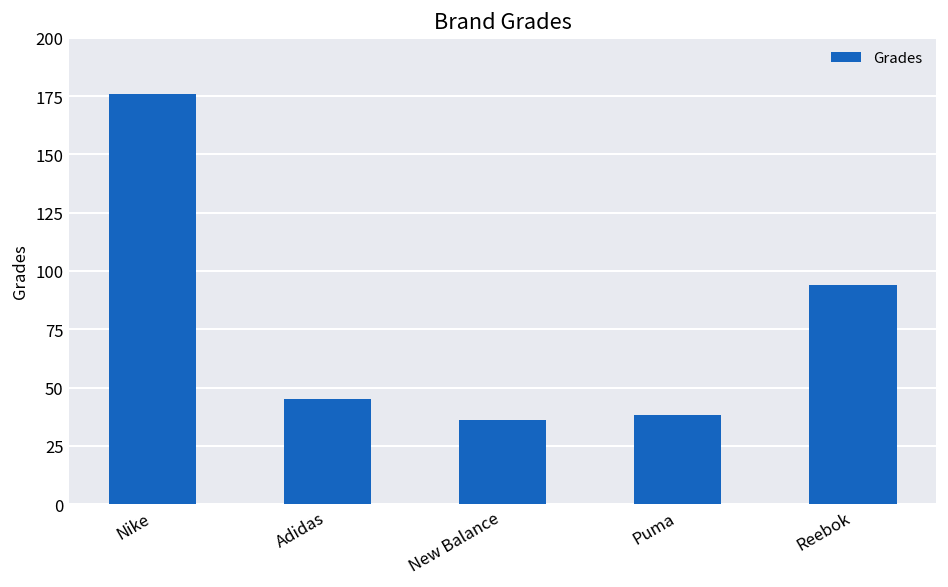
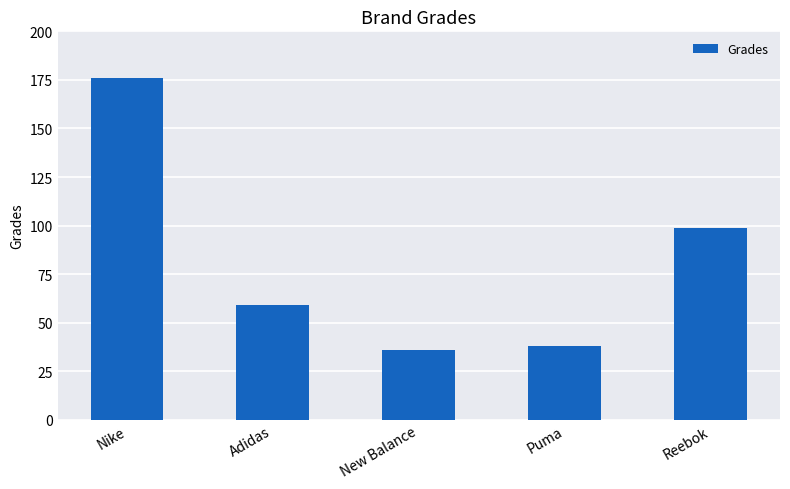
Adidas: 45 -> 59
Reebok: 94 -> 99
